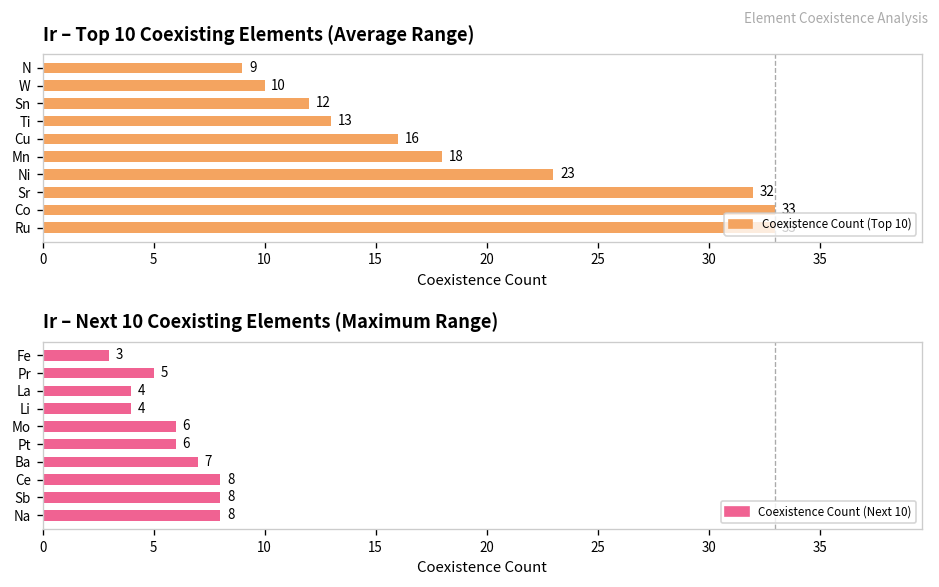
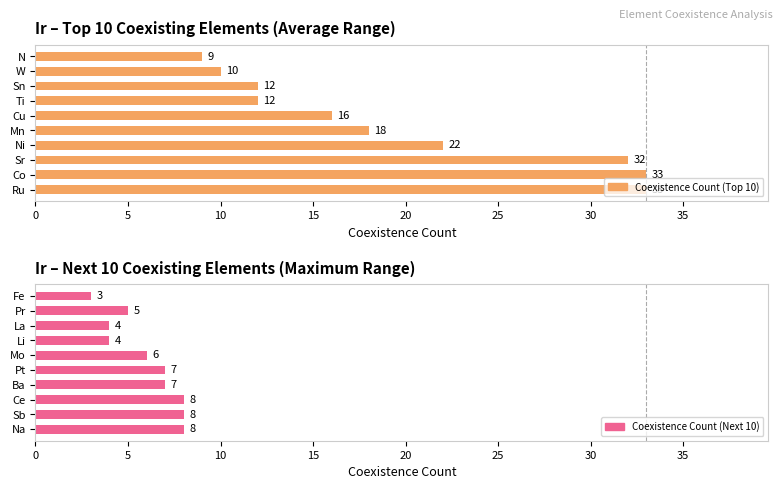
Ir – Top 10 Coexisting Elements (Average Range), Ti: 13 -> 12
Ir – Top 10 Coexisting Elements (Average Range), Ni: 23 -> 22
Ir – Next 10 Coexisting Elements (Maximum Range), Pt: 6 -> 7
